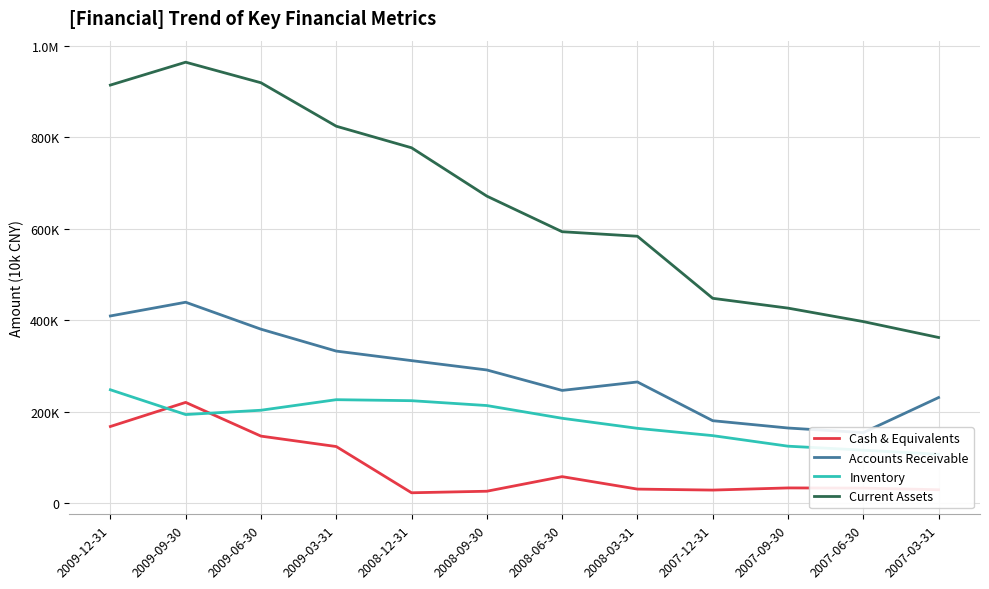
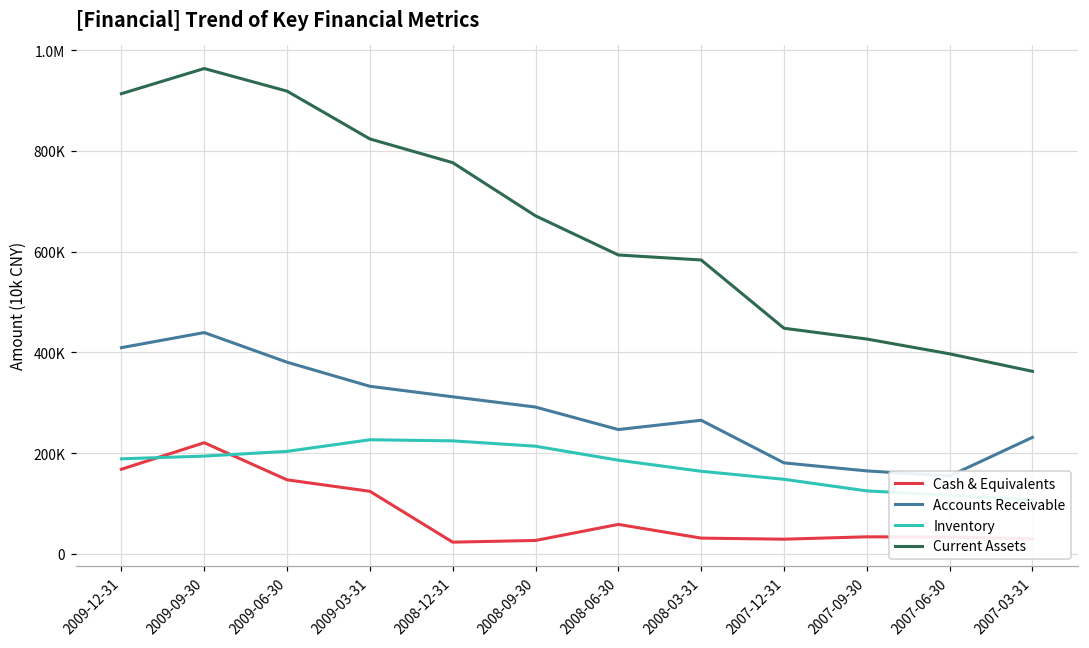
Inventory, 2009-12-31: 250000 -> 190000
